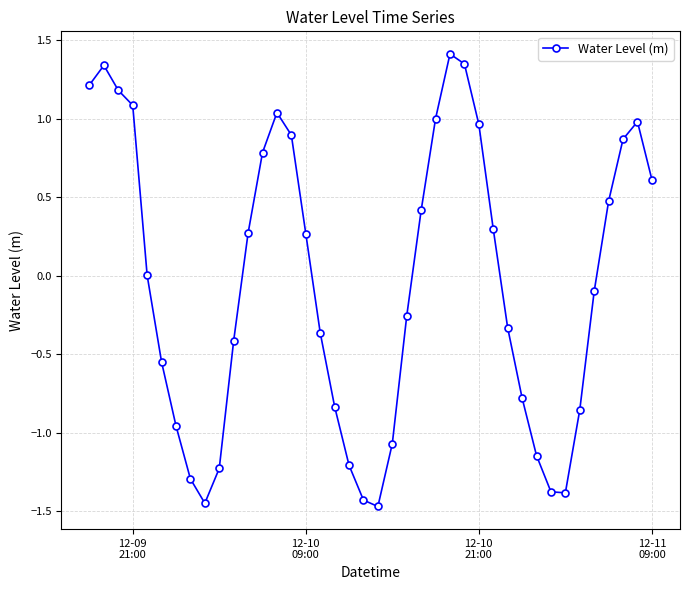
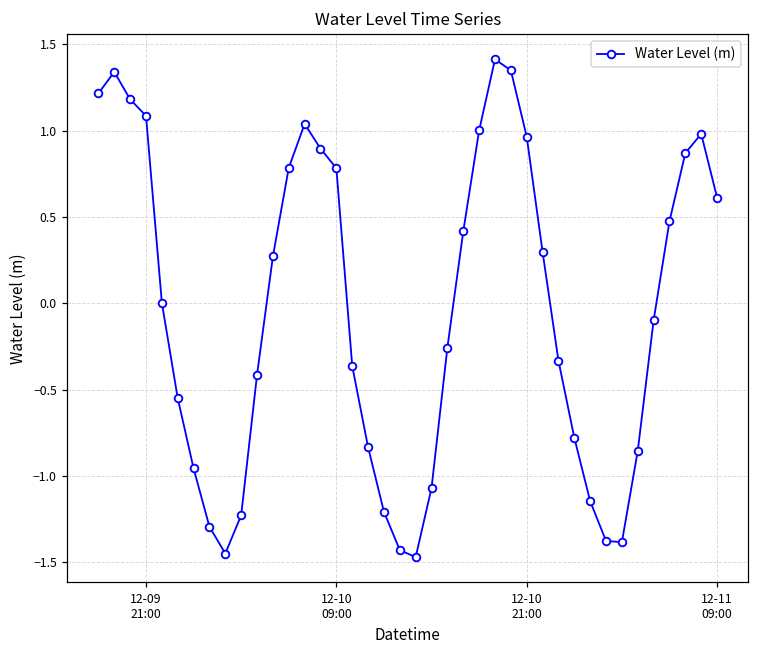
12-10 09:00: 0.27 -> 0.78
